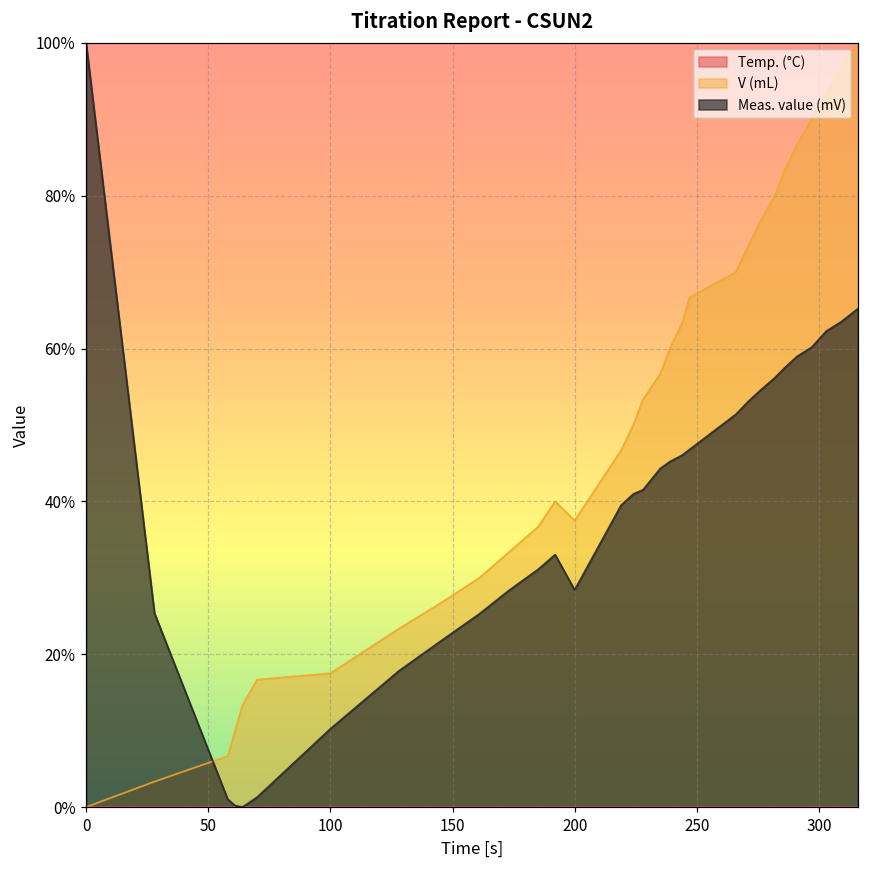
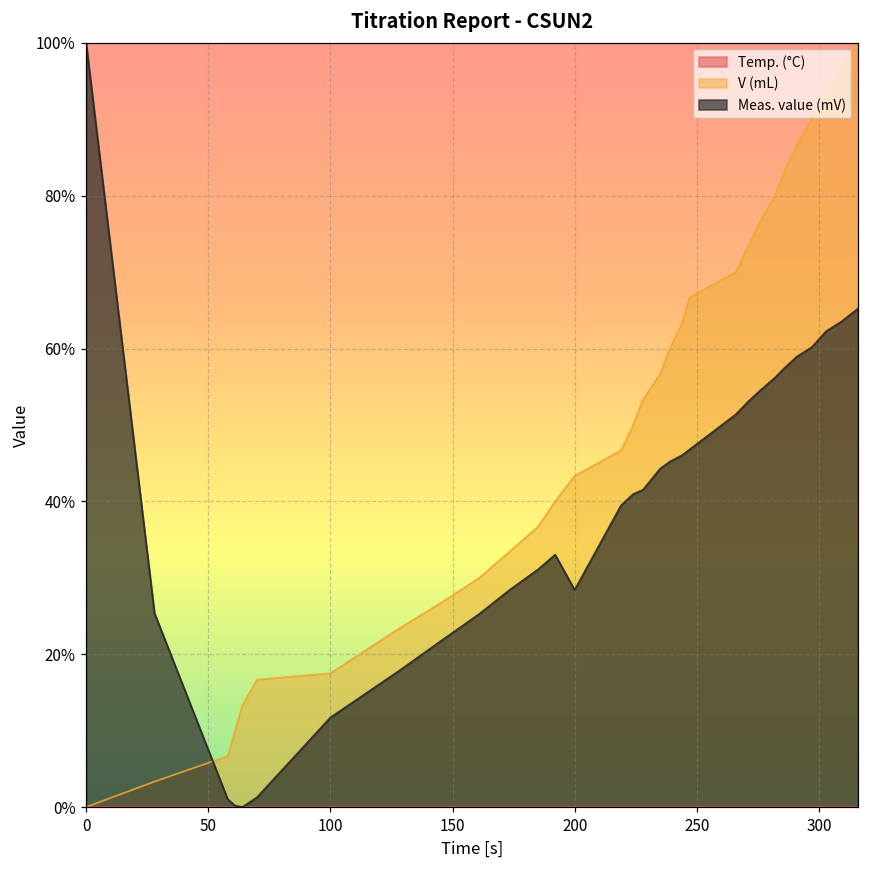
Meas. value (mV), 100: 10% -> 12%
V (mL), 200: 38% -> 43%
